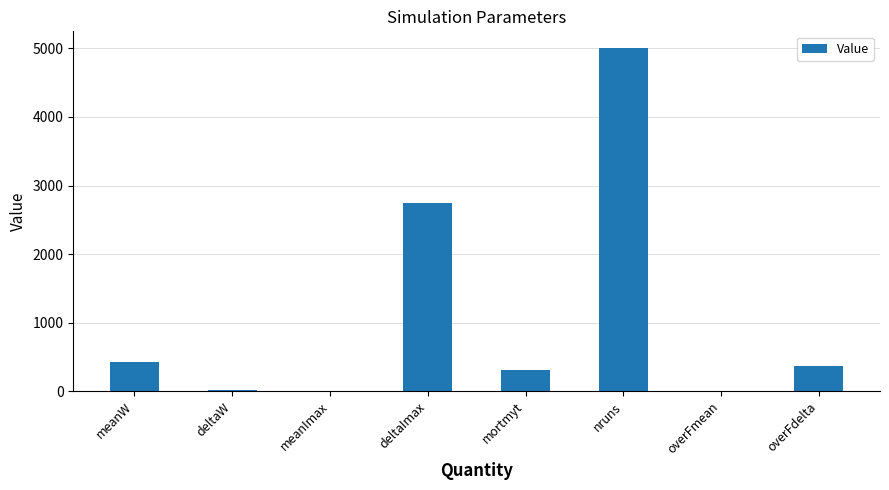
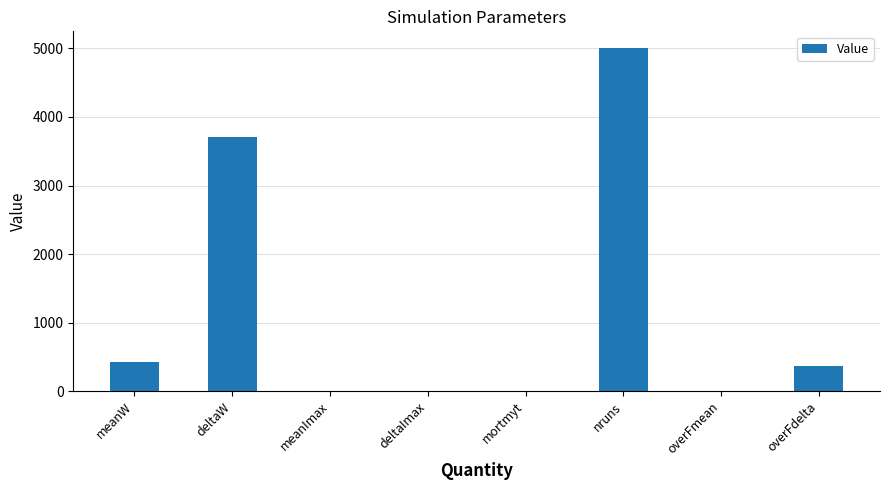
deltaW: 0 -> 3700
deltaImax: 2700 -> 0
mortmyt: 300 -> 0
